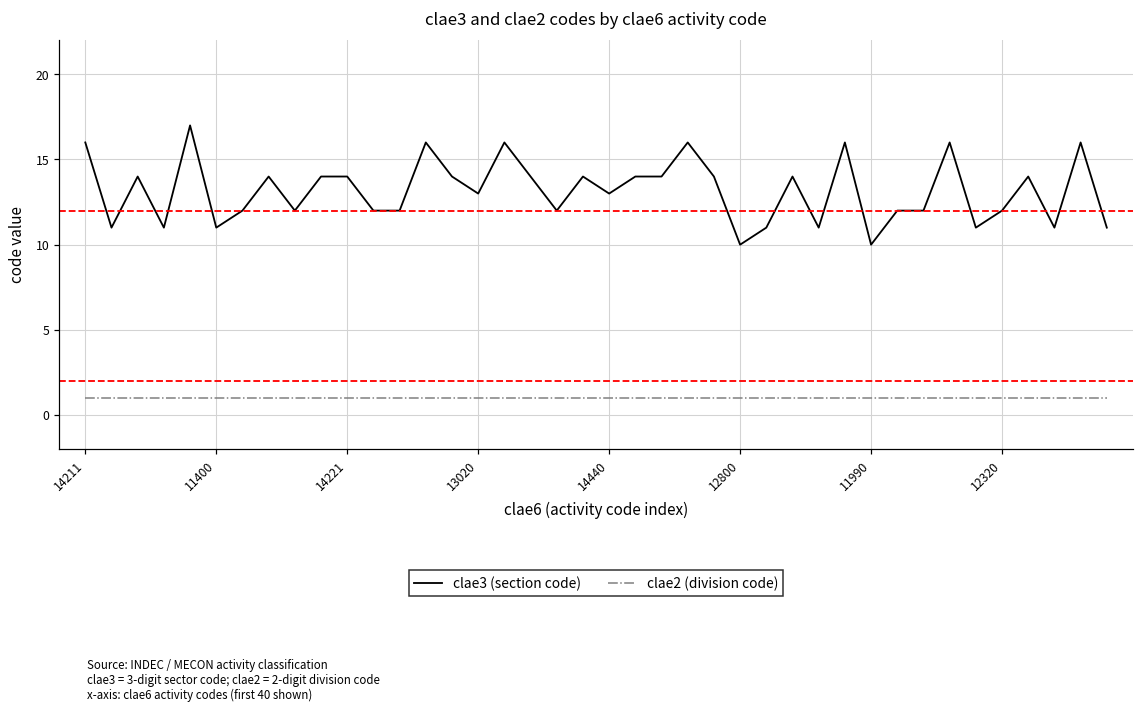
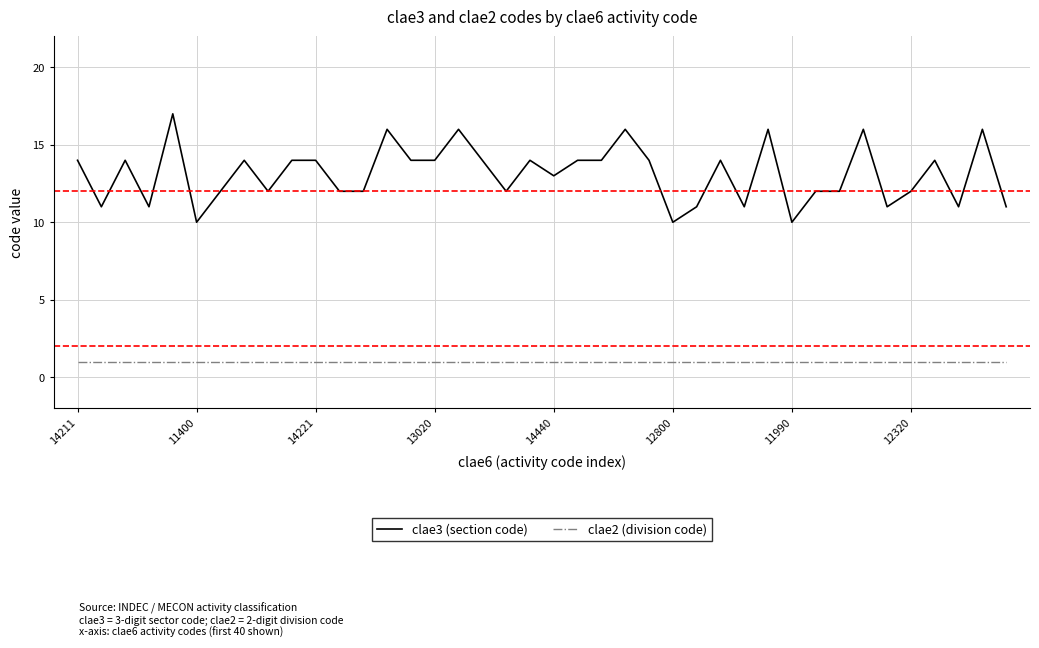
clae3 (section code), 14211: 16 -> 14
clae3 (section code), 11400: 11 -> 10
clae3 (section code), 13020: 13 -> 14
